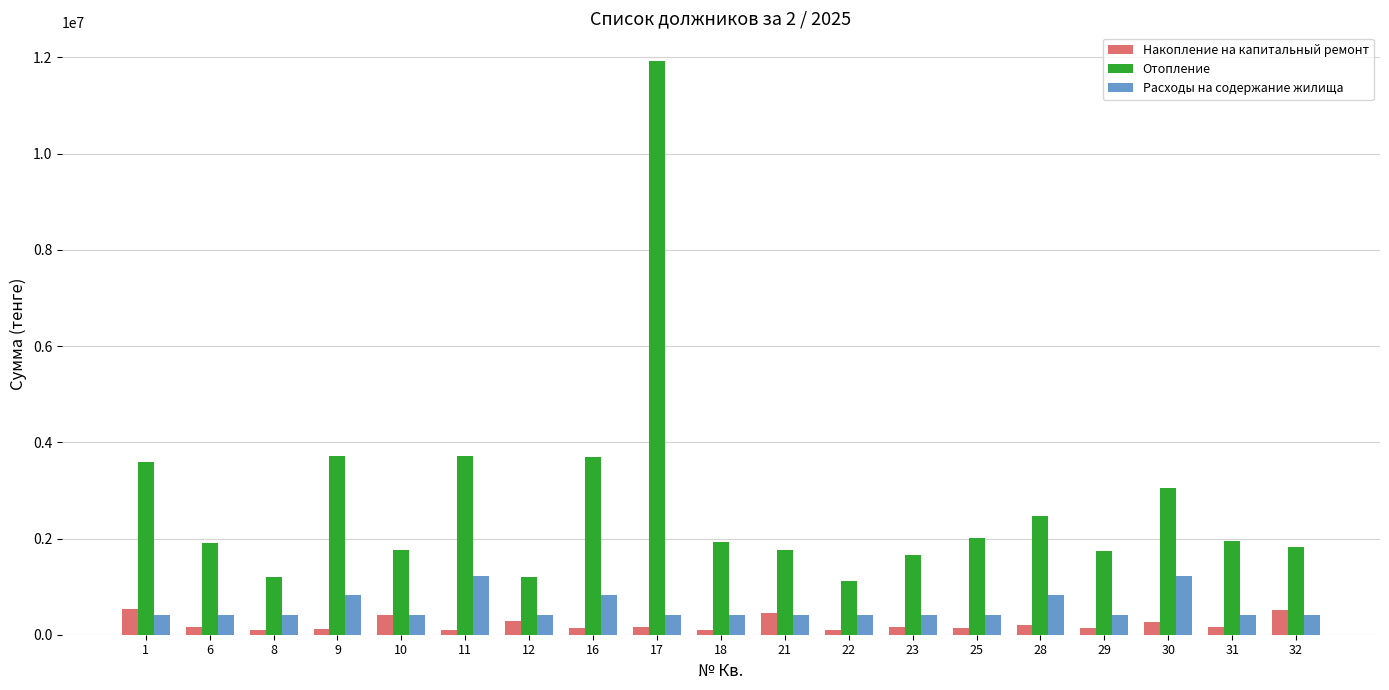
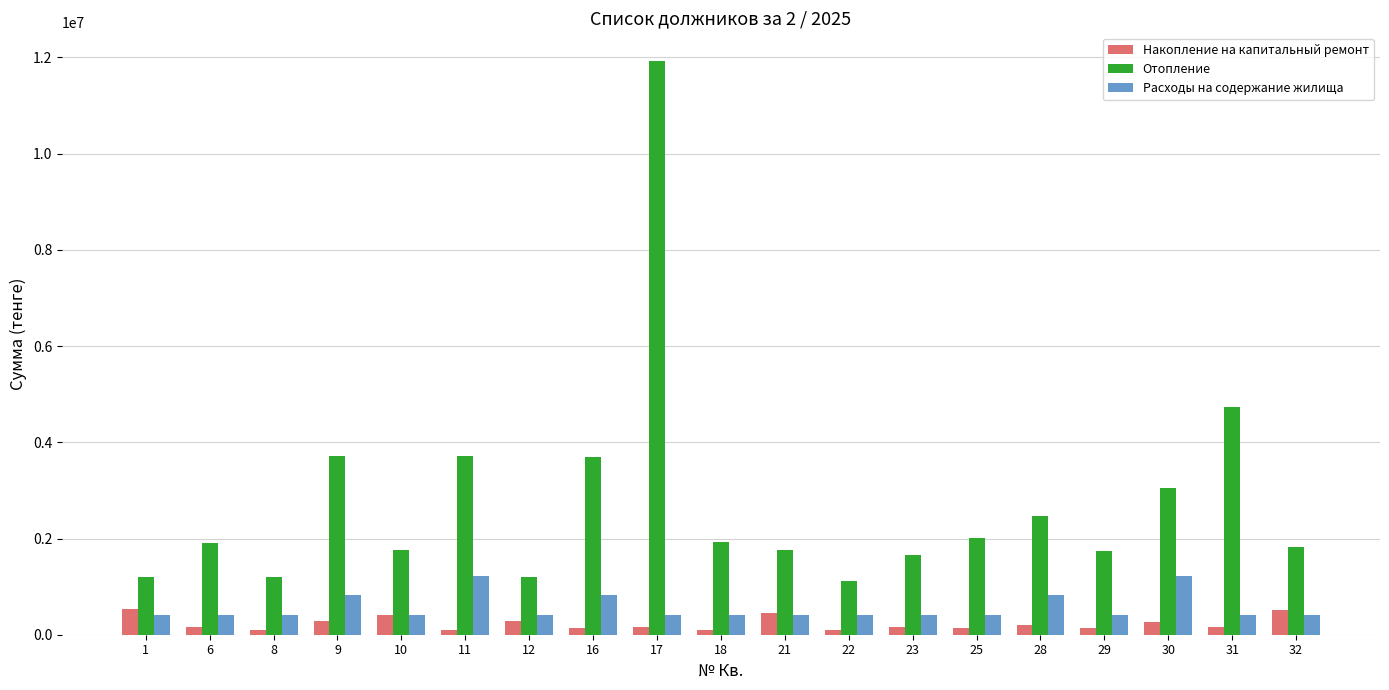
Отопление, 1: 3600000 -> 1200000
Накопление на капитальный ремонт, 9: 100000 -> 300000
Отопление, 31: 1900000 -> 4700000
